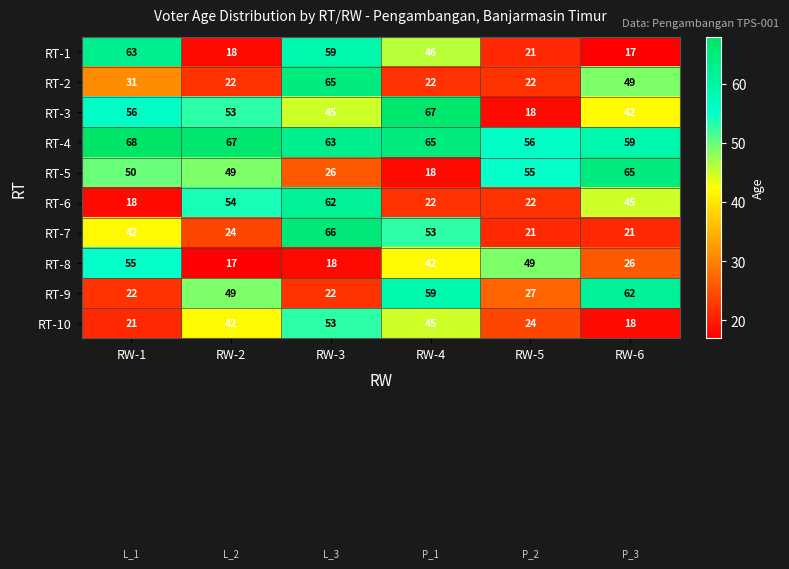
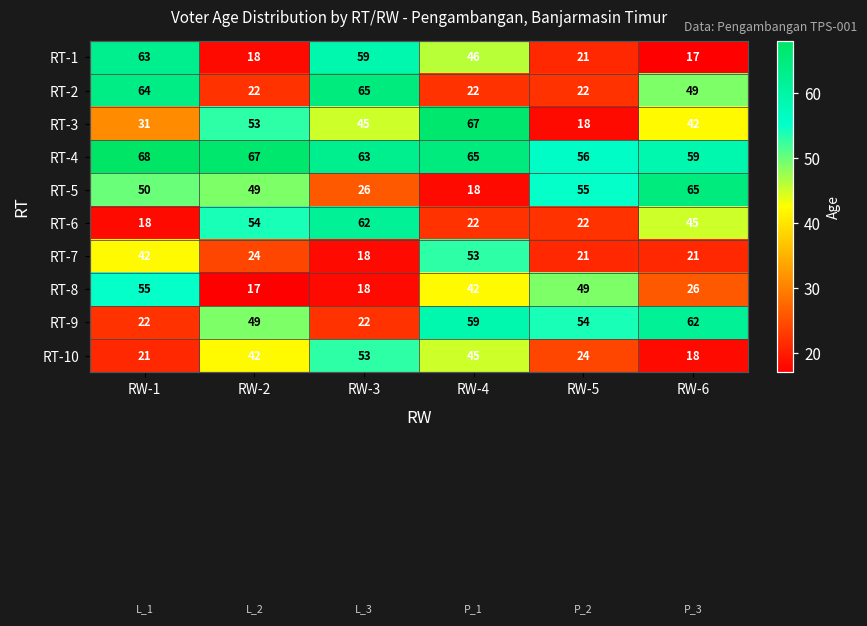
RT-2, RW-1: 31 -> 64
RT-3, RW-1: 56 -> 31
RT-7, RW-3: 66 -> 18
RT-9, RW-5: 27 -> 54
